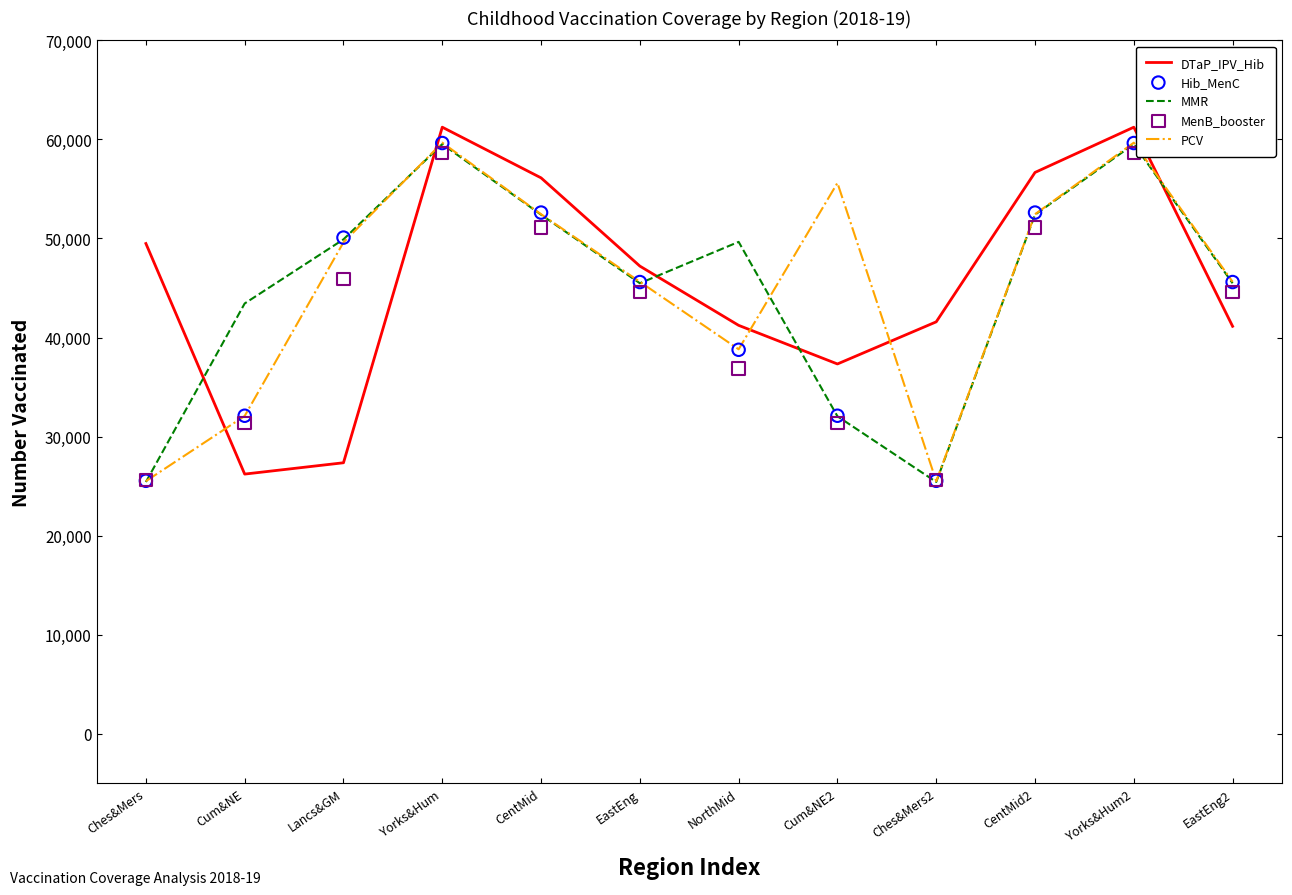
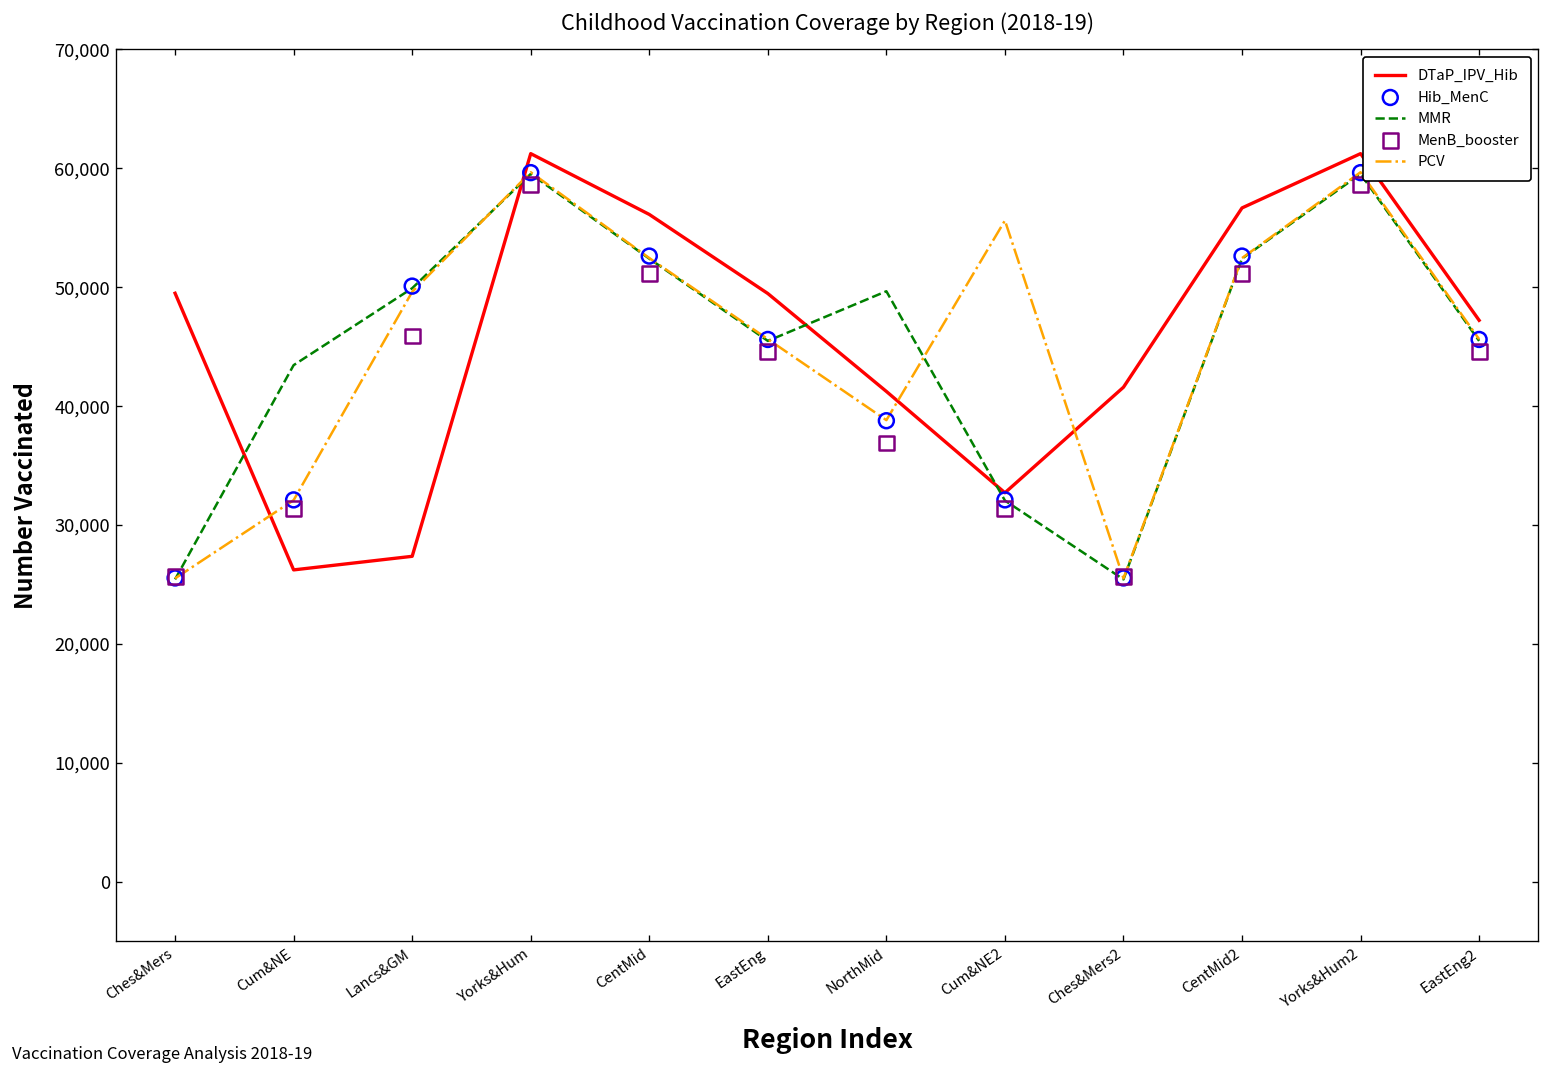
DTaP_IPV_Hib, EastEng: 47,000 -> 49,000
DTaP_IPV_Hib, Cum&NE2: 37,000 -> 33,000
DTaP_IPV_Hib, EastEng2: 41,000 -> 47,000
